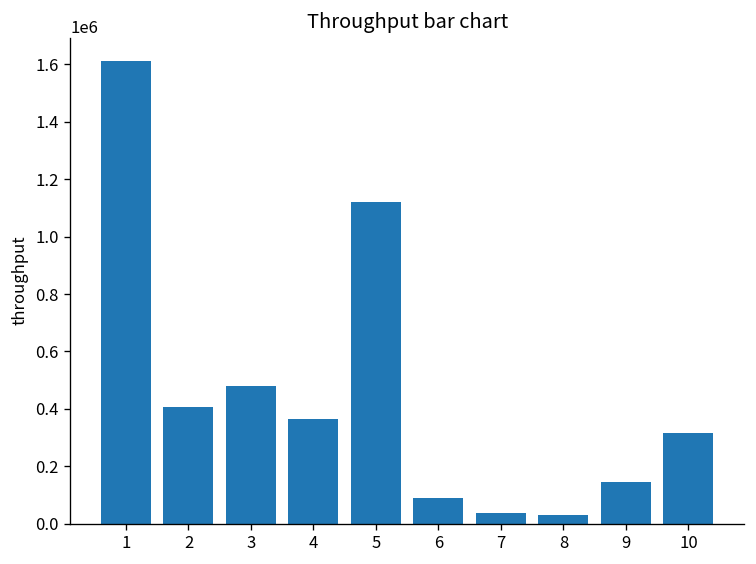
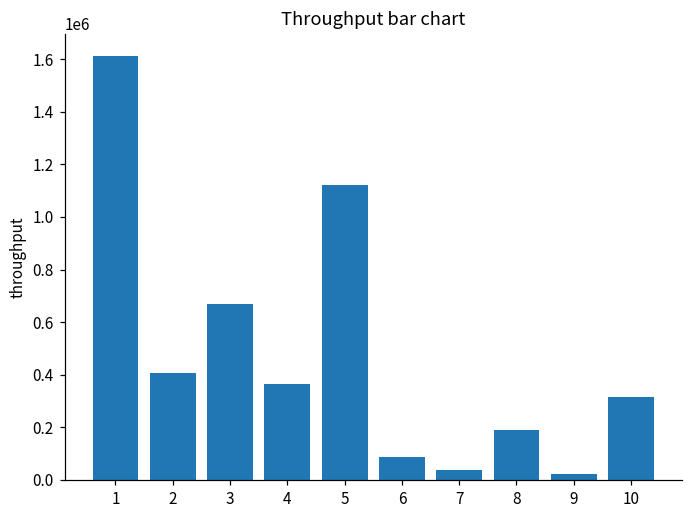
3: 480000 -> 670000
8: 30000 -> 190000
9: 150000 -> 20000
